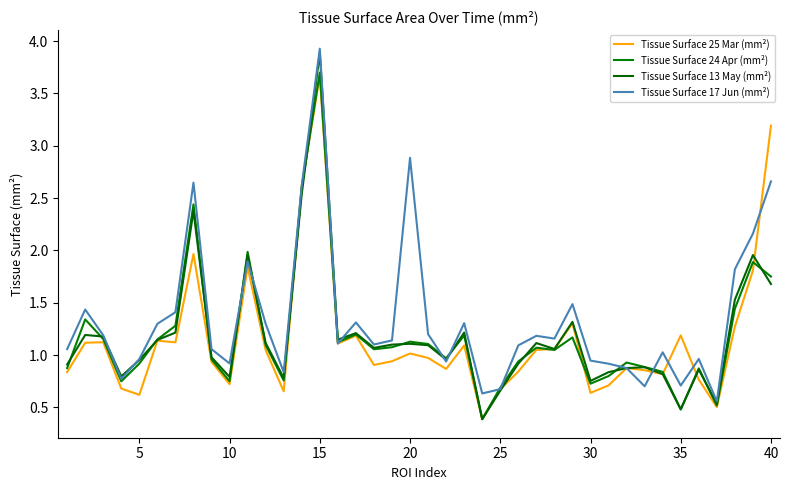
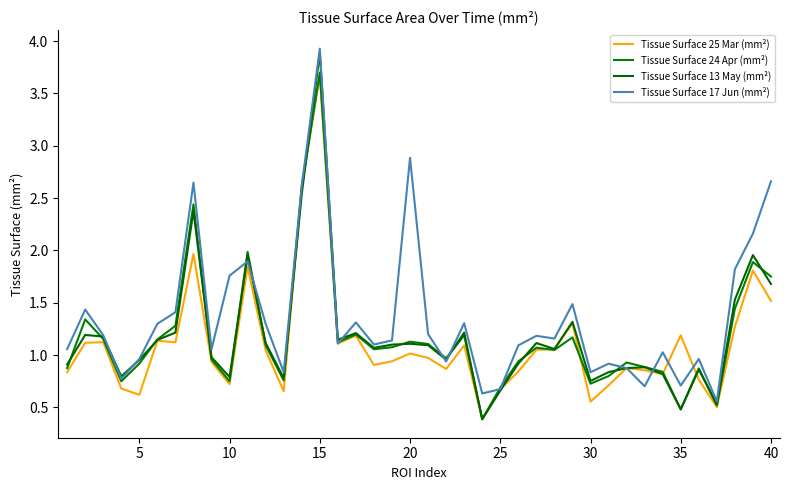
Tissue Surface 17 Jun (mm²), 10: 0.92 -> 1.76
Tissue Surface 25 Mar (mm²), 30: 0.64 -> 0.55
Tissue Surface 17 Jun (mm²), 30: 0.95 -> 0.84
Tissue Surface 25 Mar (mm²), 40: 3.19 -> 1.52
